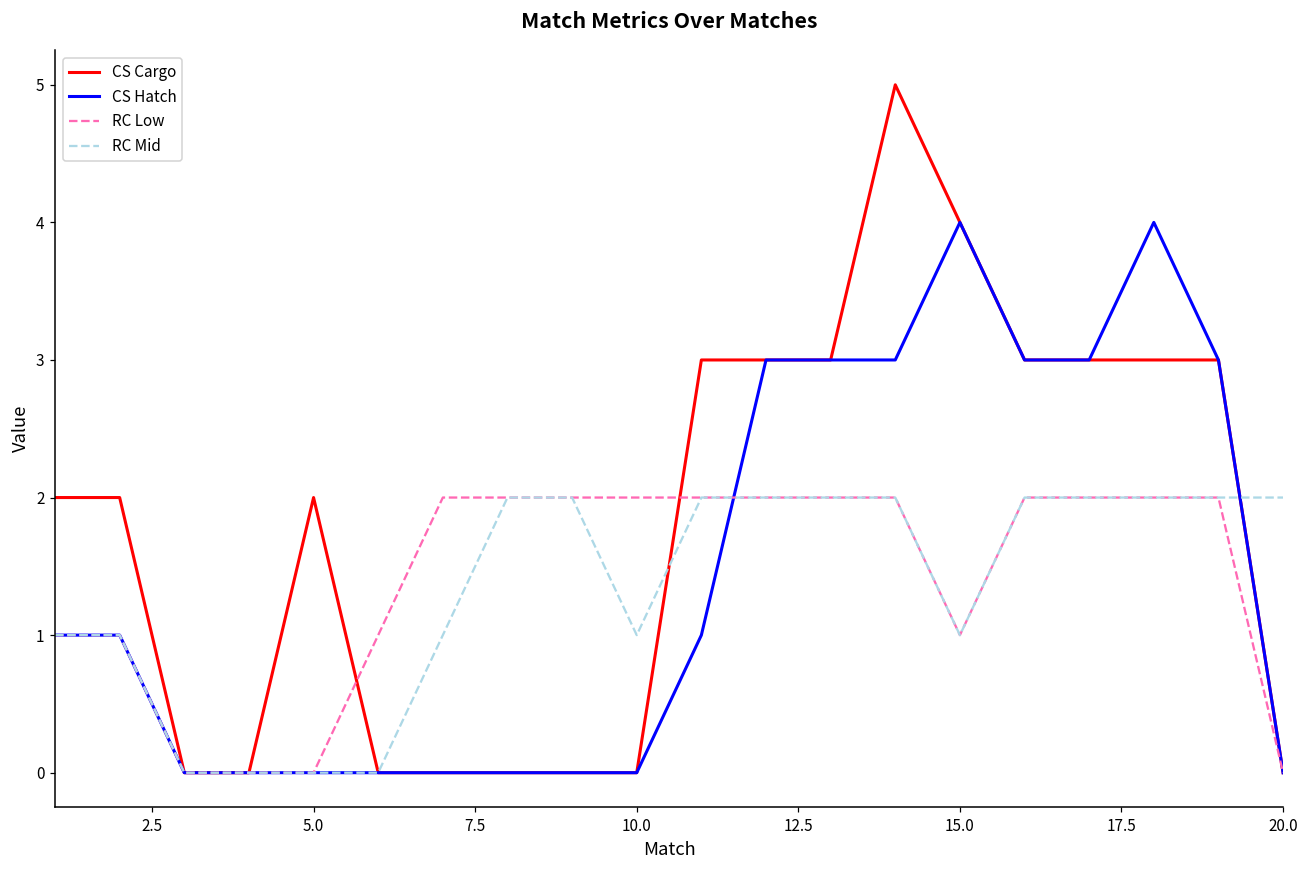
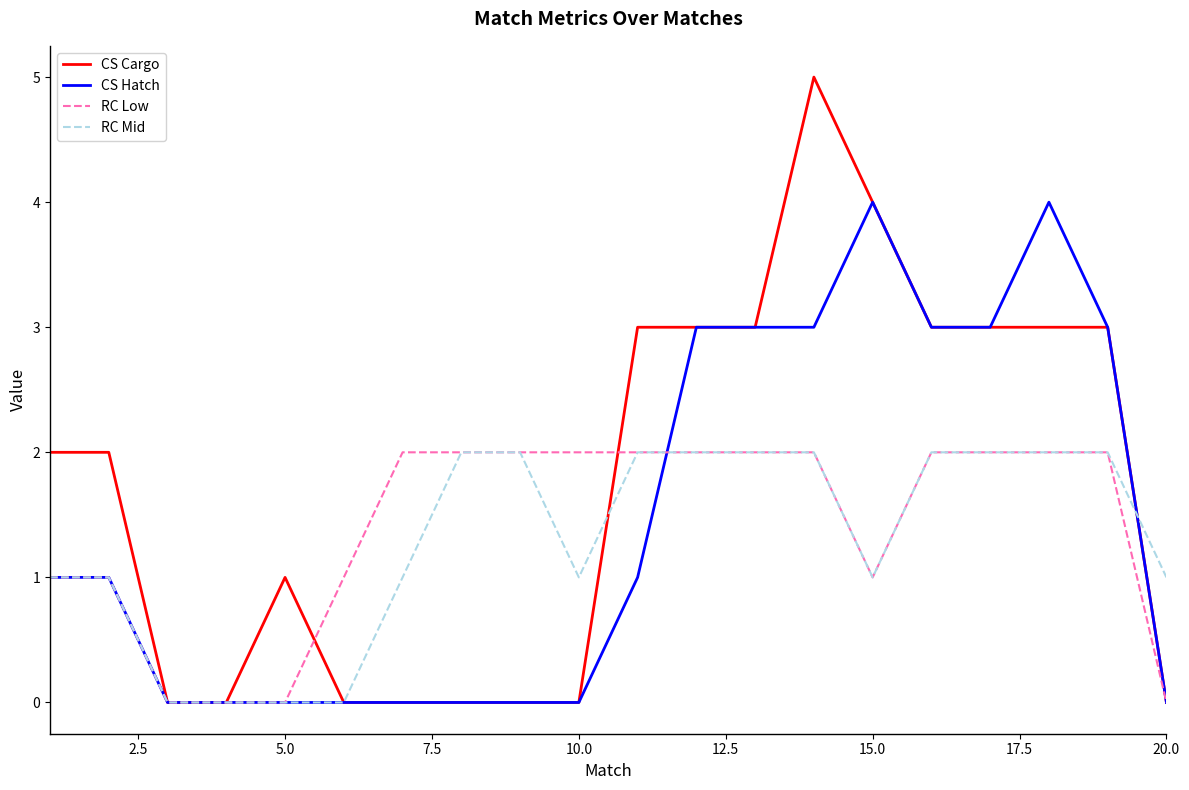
CS Cargo, 5.0: 2 -> 1
RC Mid, 20.0: 2 -> 1
